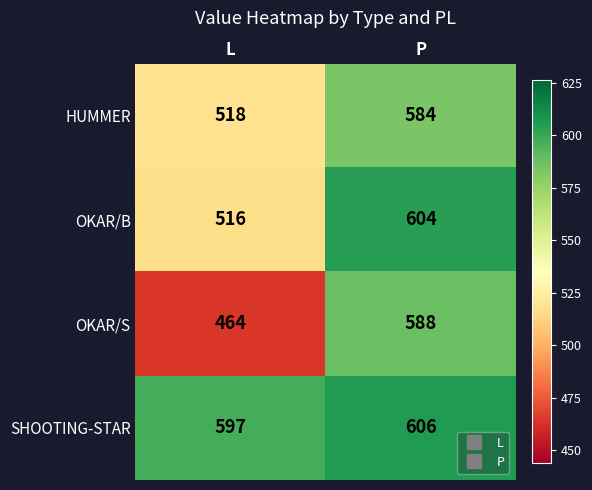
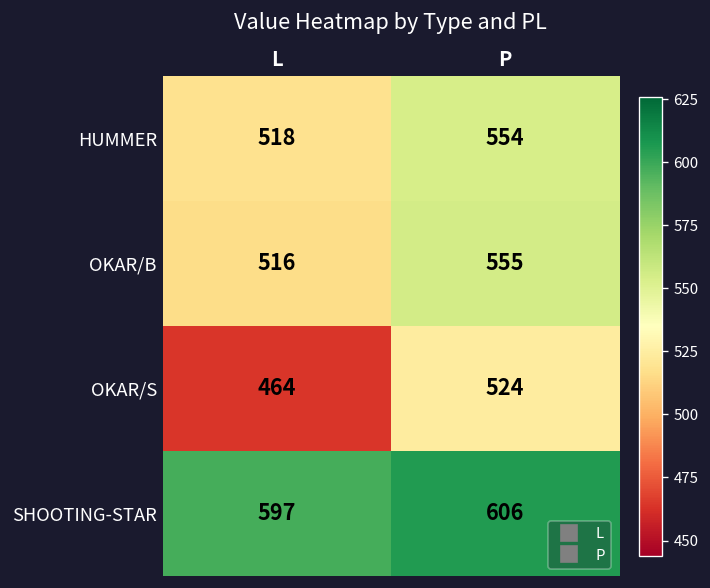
HUMMER, P: 584 -> 554
OKAR/B, P: 604 -> 555
OKAR/S, P: 588 -> 524
